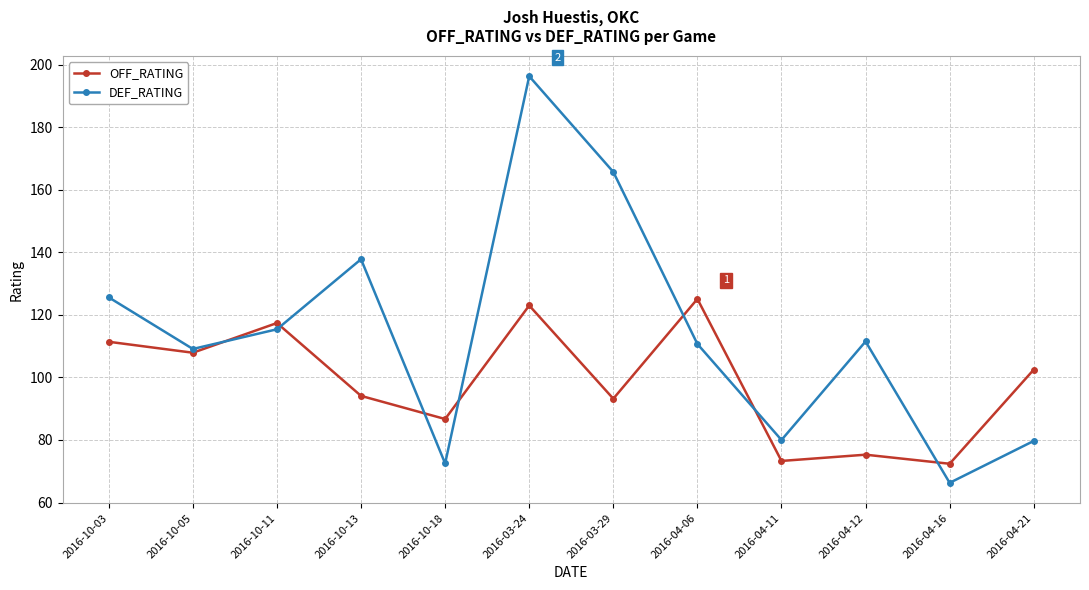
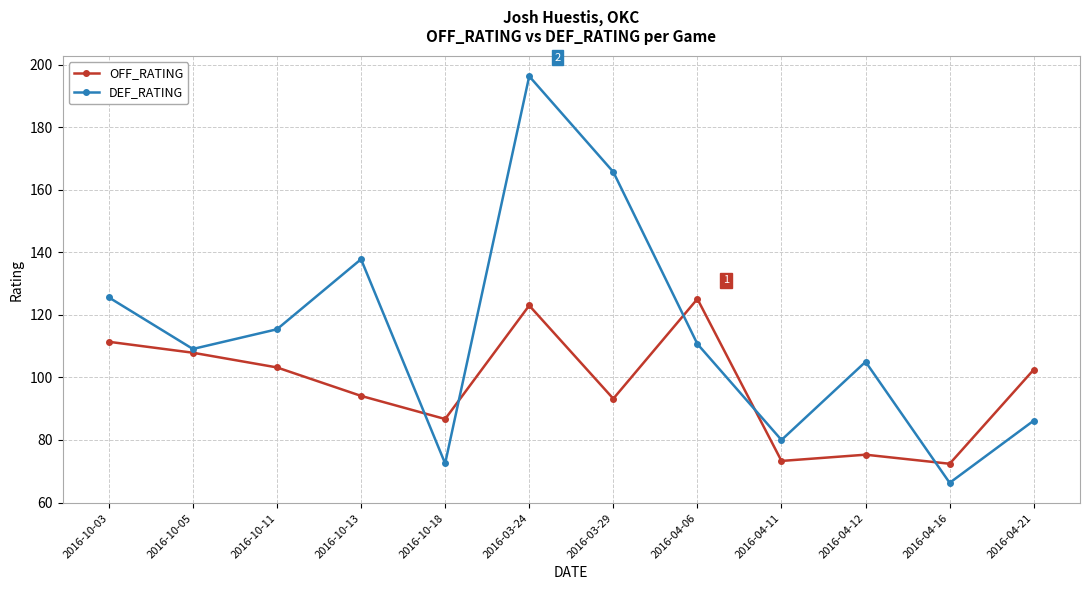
OFF_RATING, 2016-10-11: 117 -> 103
DEF_RATING, 2016-04-12: 112 -> 105
DEF_RATING, 2016-04-21: 80 -> 86
